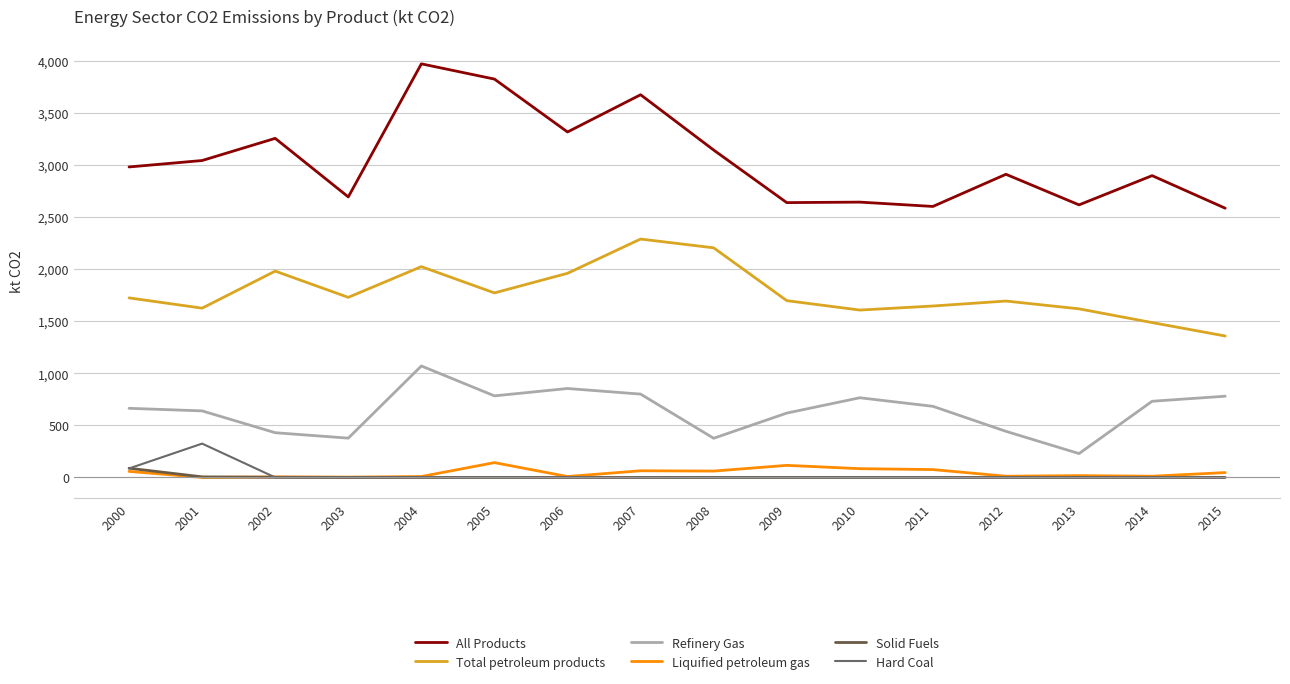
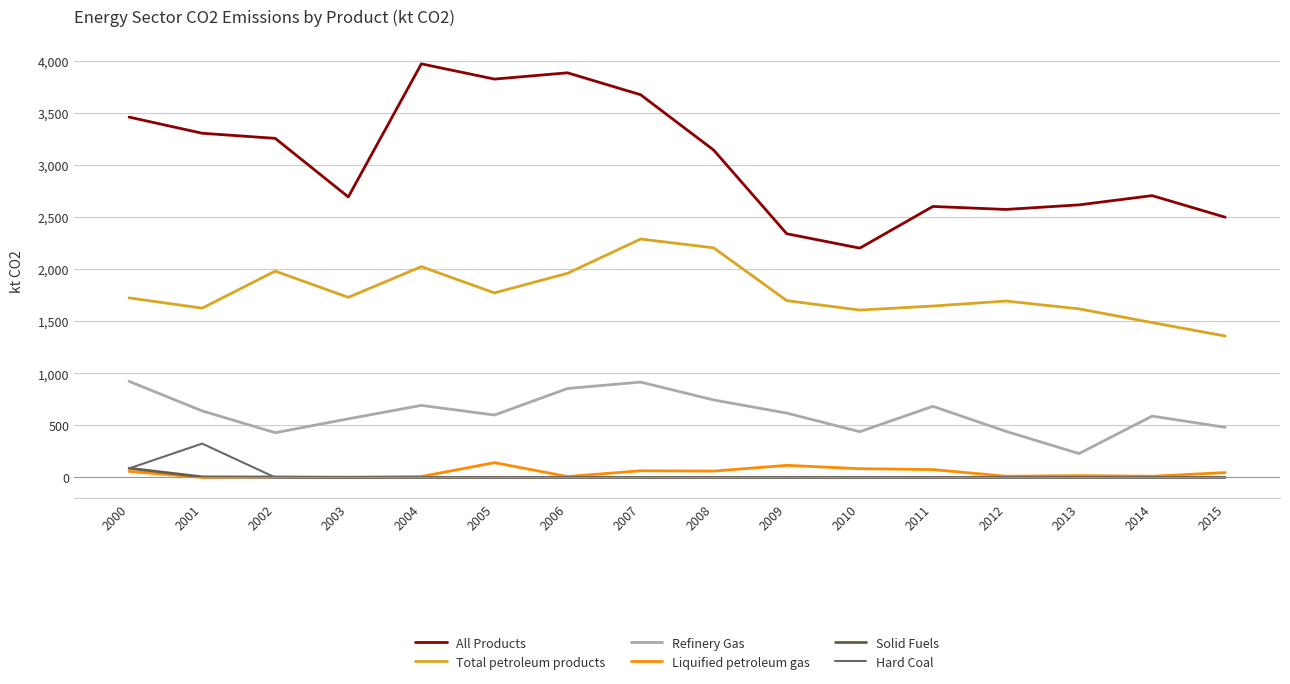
All Products, 2000: 2,980 -> 3,460
Refinery Gas, 2000: 660 -> 920
All Products, 2001: 3,040 -> 3,310
Refinery Gas, 2003: 380 -> 560
Refinery Gas, 2004: 1,070 -> 690
Refinery Gas, 2005: 780 -> 600
All Products, 2006: 3,320 -> 3,890
Refinery Gas, 2007: 800 -> 920
Refinery Gas, 2008: 380 -> 740
All Products, 2009: 2,640 -> 2,340
All Products, 2010: 2,640 -> 2,200
Refinery Gas, 2010: 770 -> 440
All Products, 2012: 2,910 -> 2,570
All Products, 2014: 2,900 -> 2,710
Refinery Gas, 2014: 730 -> 590
All Products, 2015: 2,590 -> 2,500
Refinery Gas, 2015: 780 -> 480
